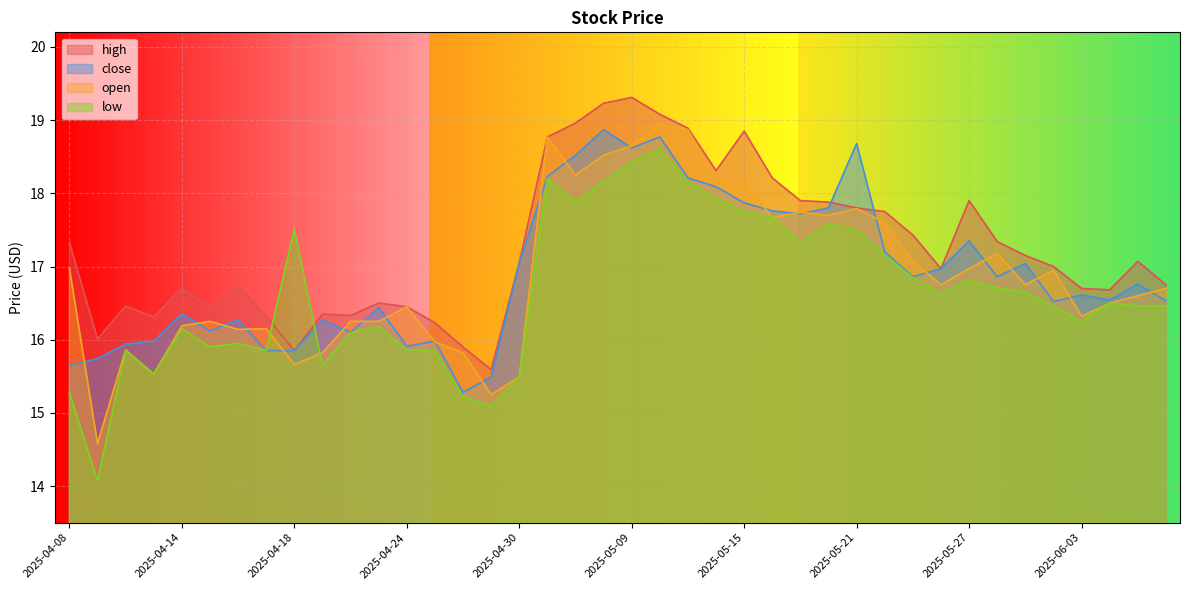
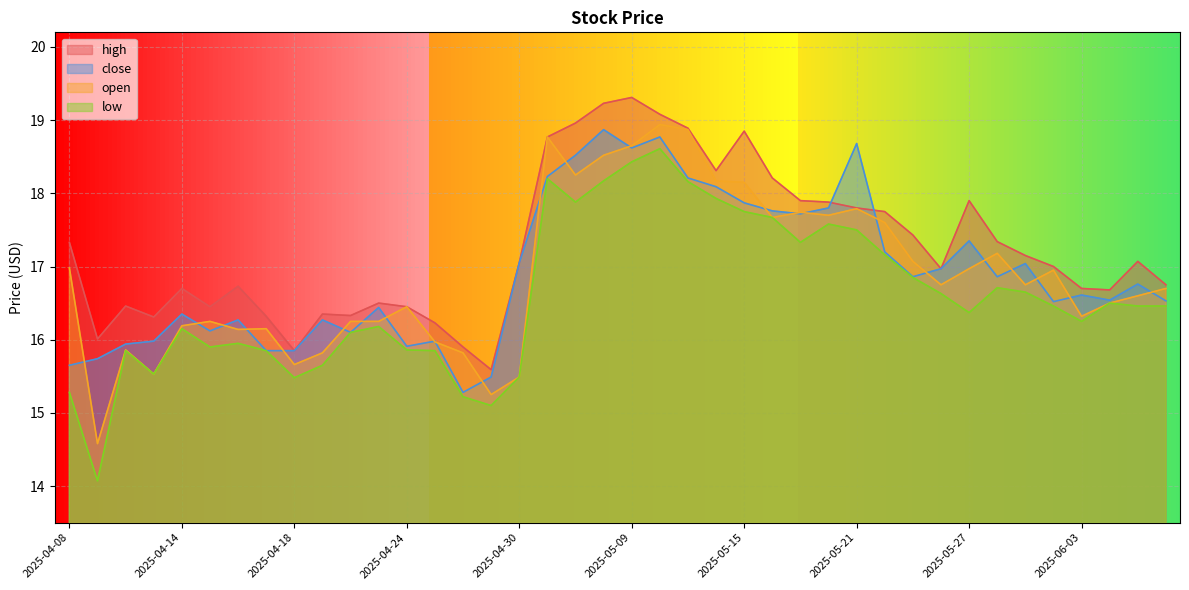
low, 2025-04-18: 17.5 -> 15.5
low, 2025-05-27: 16.8 -> 16.4
